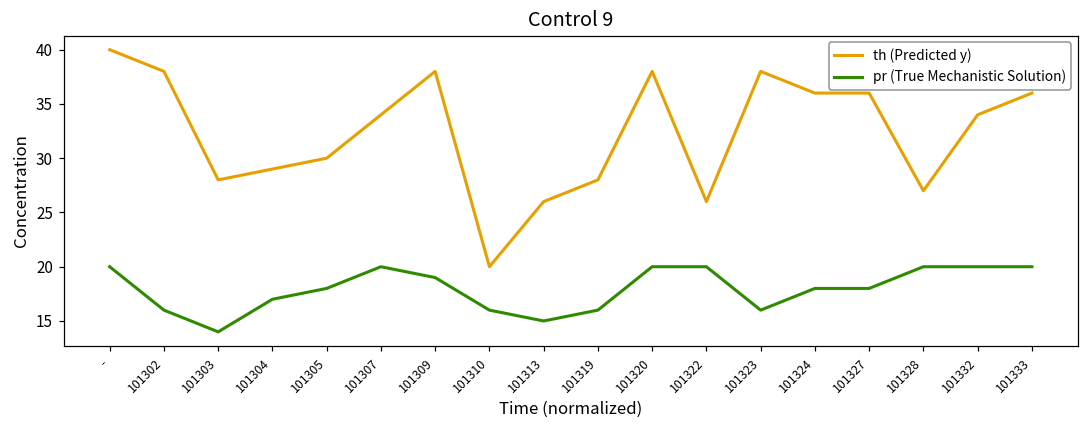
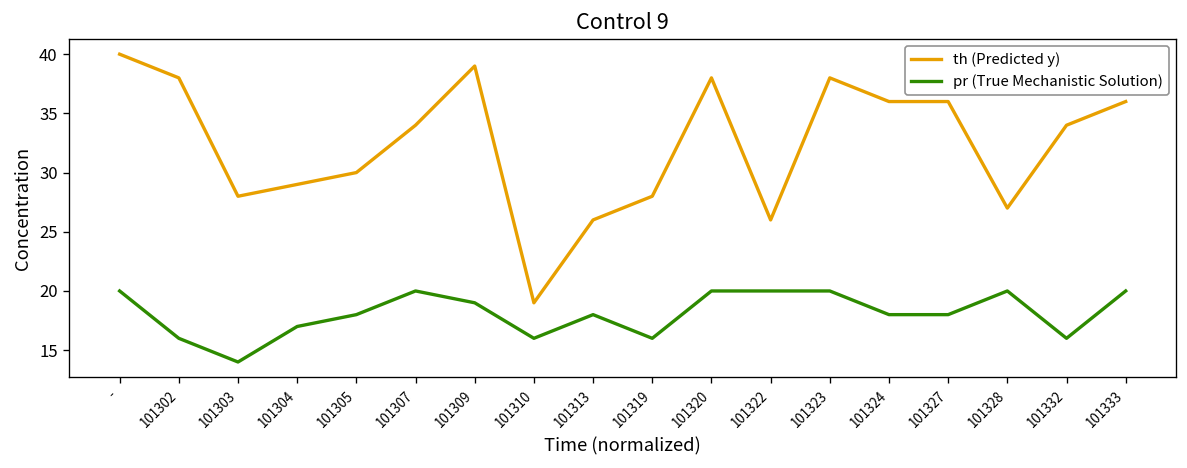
th (Predicted y), 101309: 38 -> 39
th (Predicted y), 101310: 20 -> 19
pr (True Mechanistic Solution), 101313: 15 -> 18
pr (True Mechanistic Solution), 101323: 16 -> 20
pr (True Mechanistic Solution), 101332: 20 -> 16
